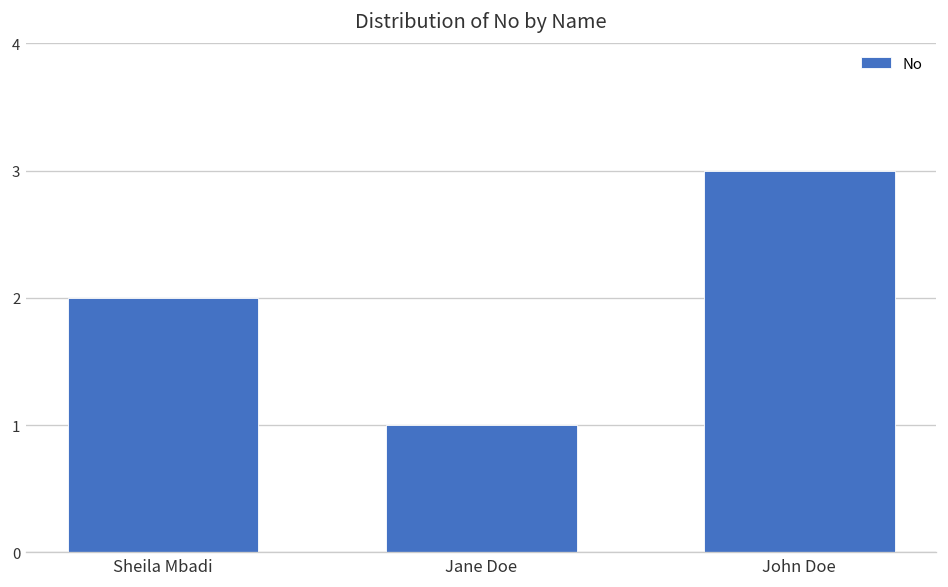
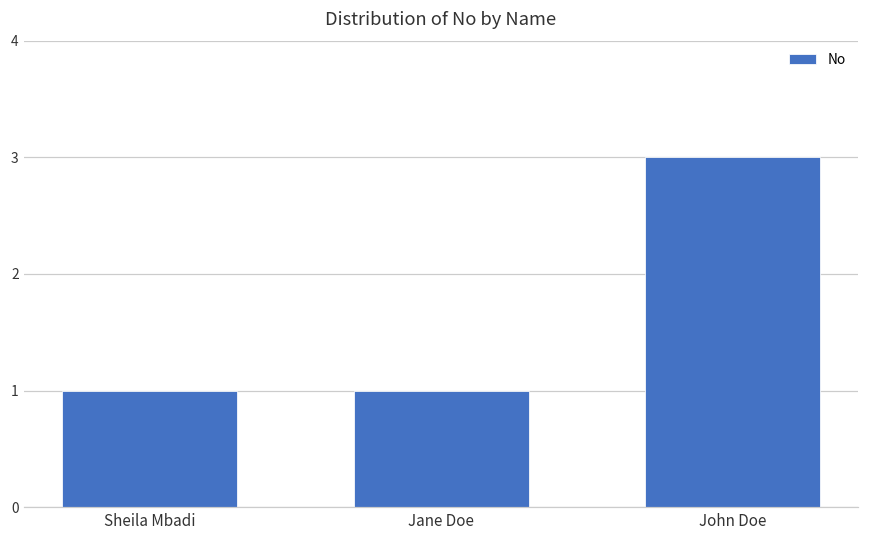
Sheila Mbadi: 2 -> 1
